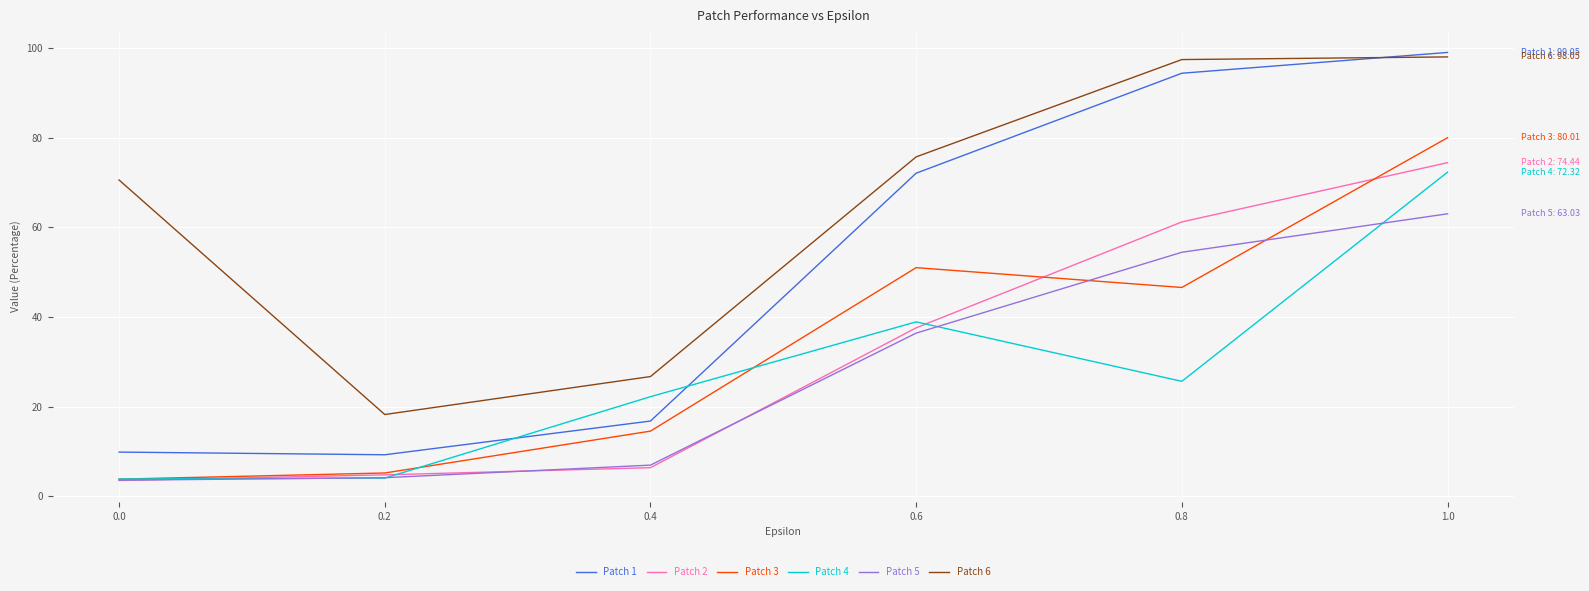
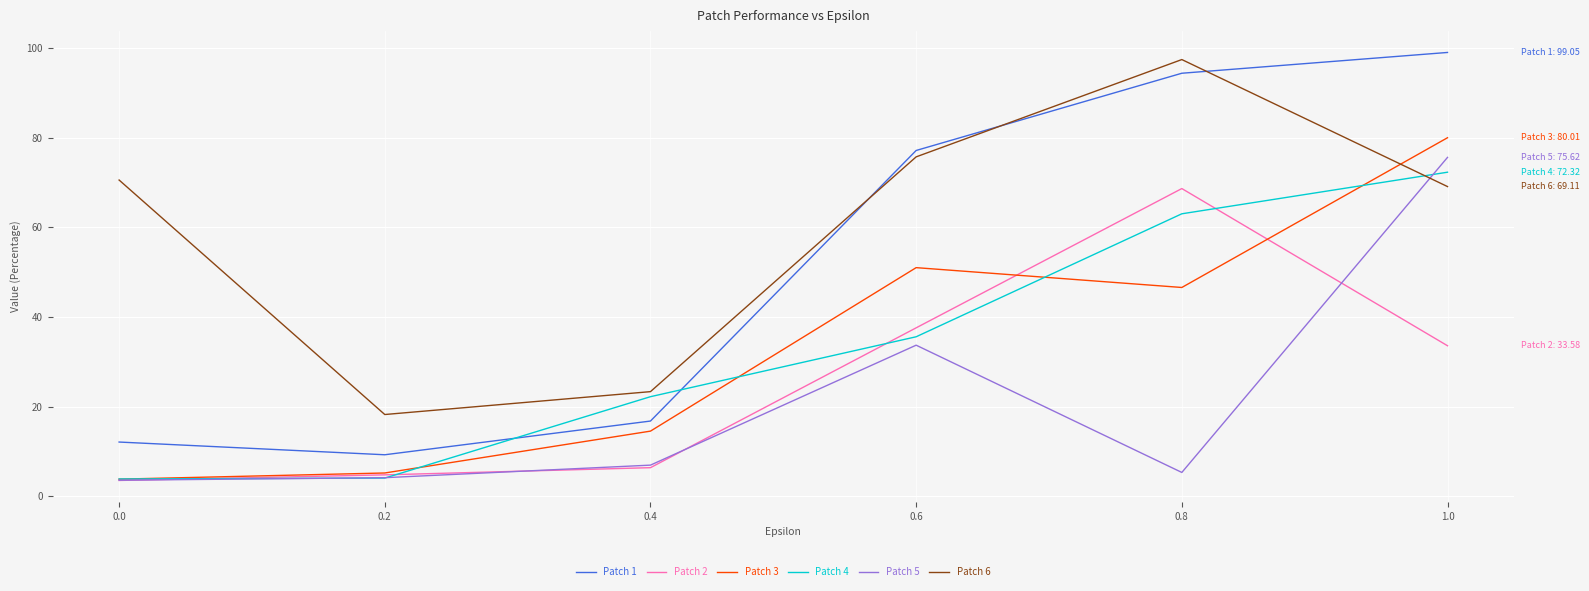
Patch 1, 0.0: 10 -> 12
Patch 6, 0.4: 27 -> 23
Patch 1, 0.6: 72 -> 77
Patch 4, 0.6: 39 -> 36
Patch 5, 0.6: 36 -> 34
Patch 2, 0.8: 61 -> 69
Patch 4, 0.8: 26 -> 63
Patch 5, 0.8: 54 -> 5
Patch 2, 1.0: 74.44 -> 33.58
Patch 5, 1.0: 63.03 -> 75.62
Patch 6, 1.0: 98.05 -> 69.11
